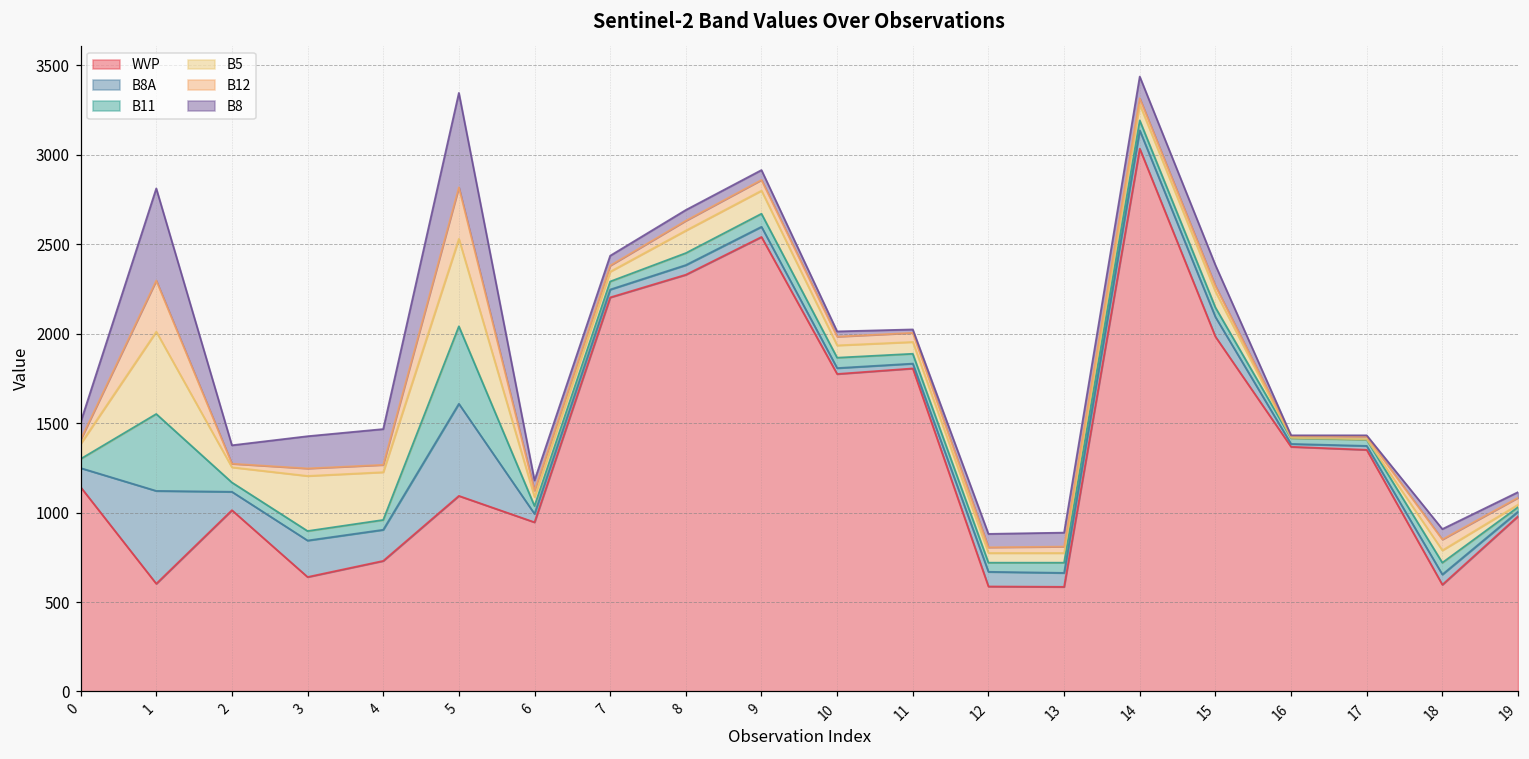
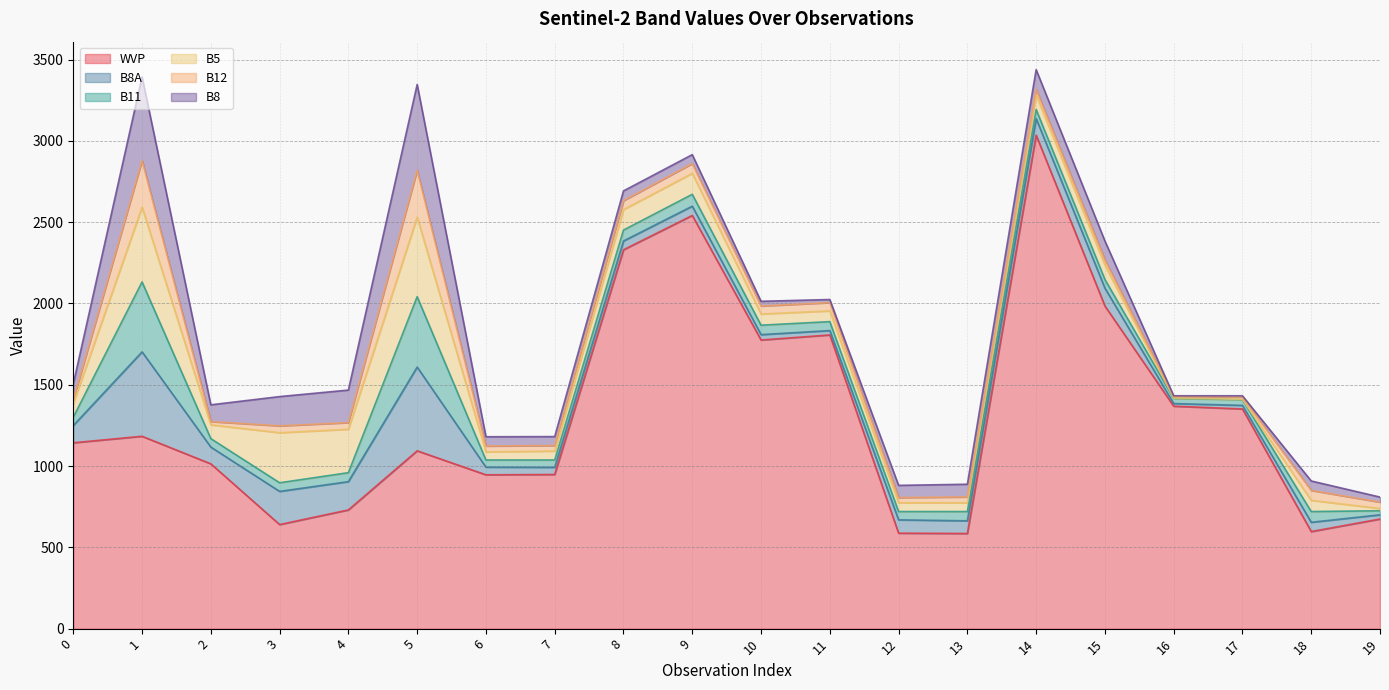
WVP, 1: 600 -> 1180
WVP, 7: 2200 -> 950
WVP, 19: 980 -> 670
